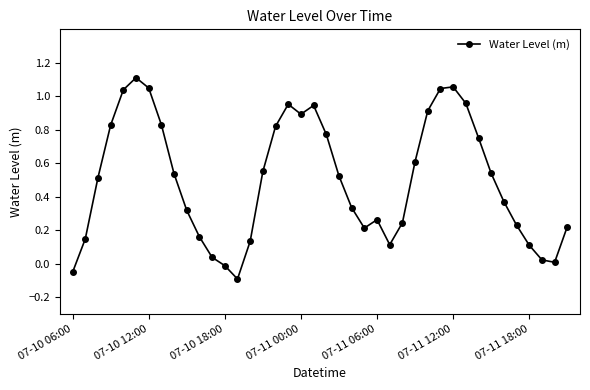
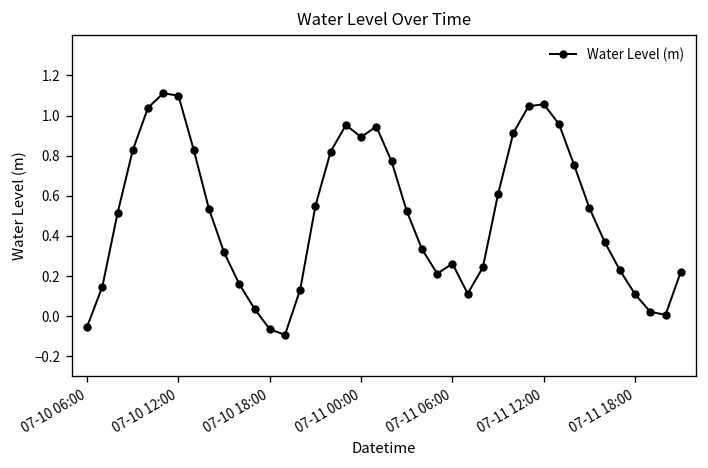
07-10 12:00: 1.05 -> 1.10
07-10 18:00: -0.01 -> -0.06
